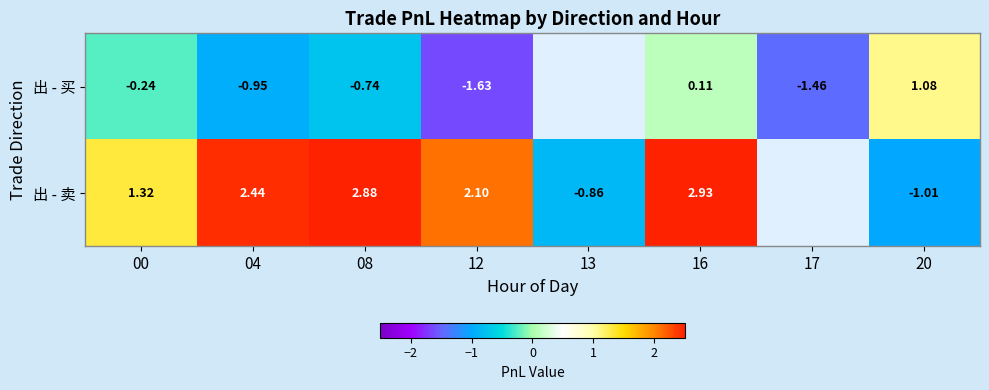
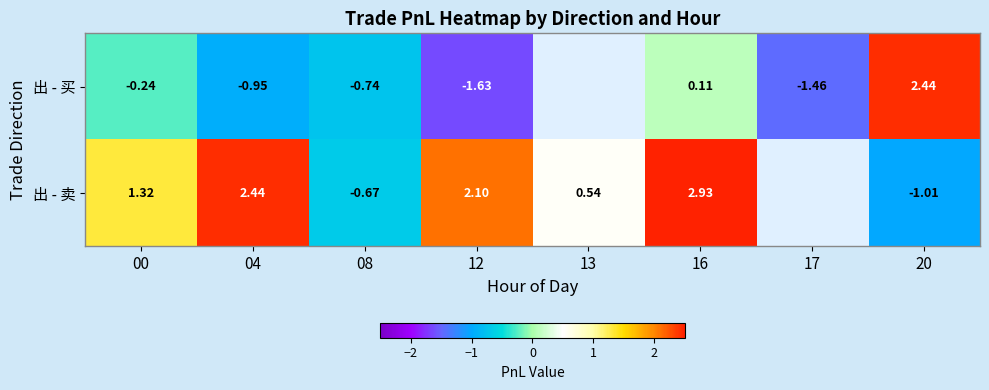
出 - 买, 20: 1.08 -> 2.44
出 - 卖, 08: 2.88 -> -0.67
出 - 卖, 13: -0.86 -> 0.54
